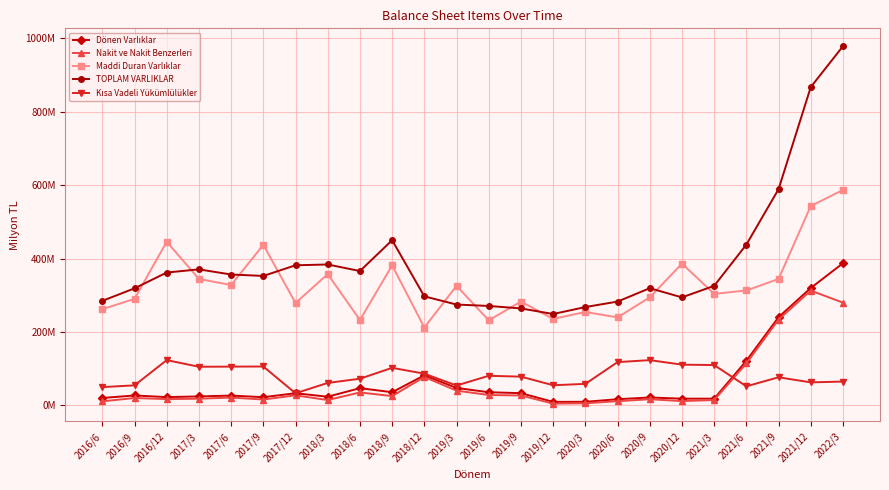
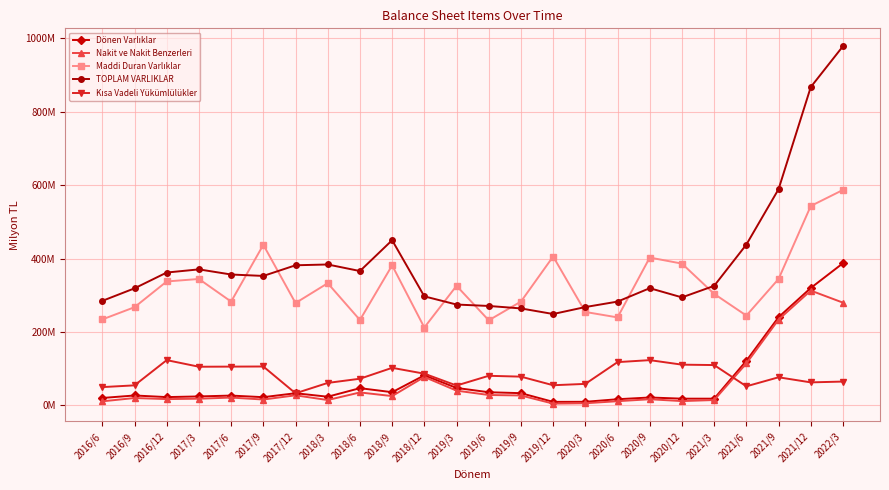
Maddi Duran Varlıklar, 2016/6: 260000000 -> 230000000
Maddi Duran Varlıklar, 2016/9: 290000000 -> 270000000
Maddi Duran Varlıklar, 2016/12: 450000000 -> 340000000
Maddi Duran Varlıklar, 2017/6: 330000000 -> 280000000
Maddi Duran Varlıklar, 2018/3: 360000000 -> 330000000
Maddi Duran Varlıklar, 2019/12: 240000000 -> 410000000
Maddi Duran Varlıklar, 2020/9: 290000000 -> 400000000
Maddi Duran Varlıklar, 2021/6: 310000000 -> 240000000
